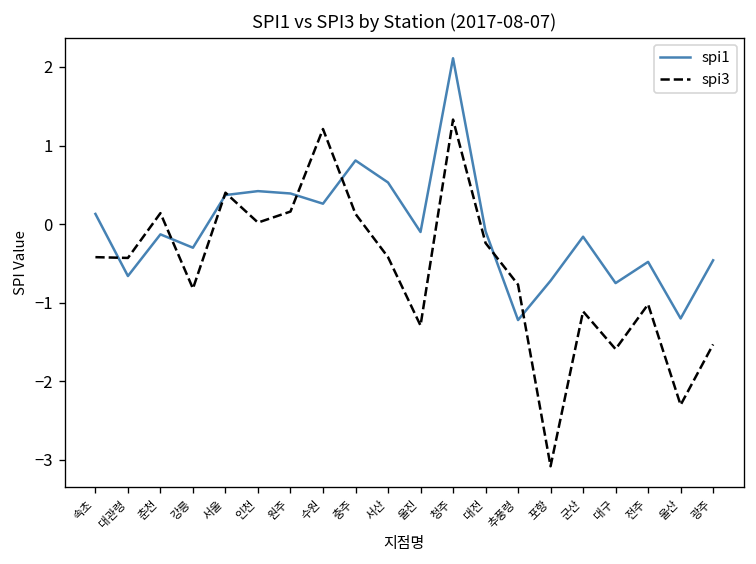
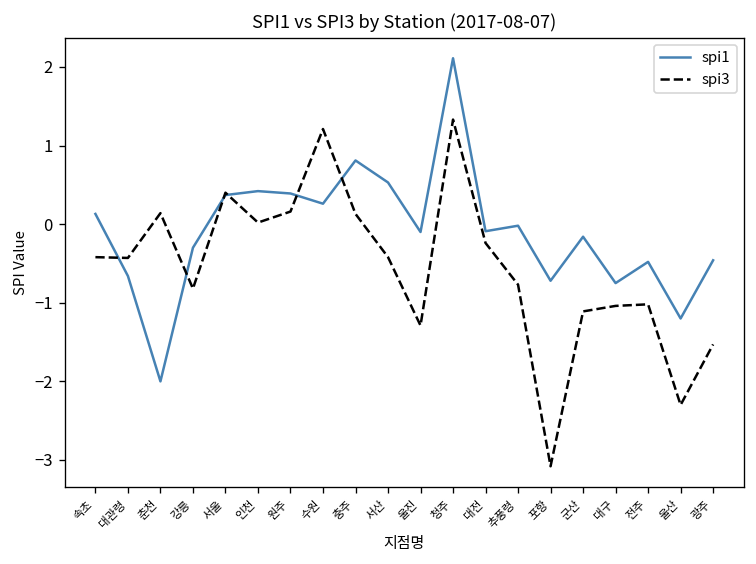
spi1, 춘천: -0.1 -> -2.0
spi1, 추풍령: -1.2 -> 0.0
spi3, 대구: -1.6 -> -1.0
